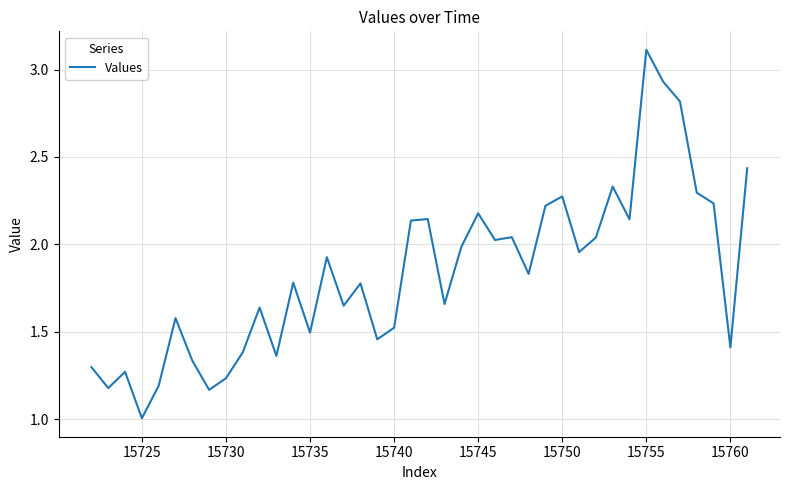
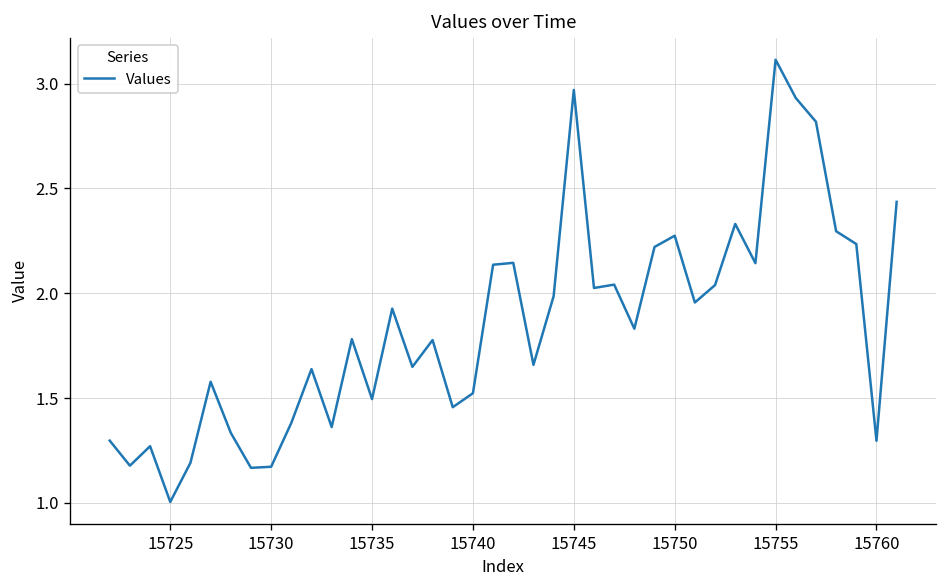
15730: 1.23 -> 1.17
15745: 2.18 -> 2.97
15760: 1.41 -> 1.30
